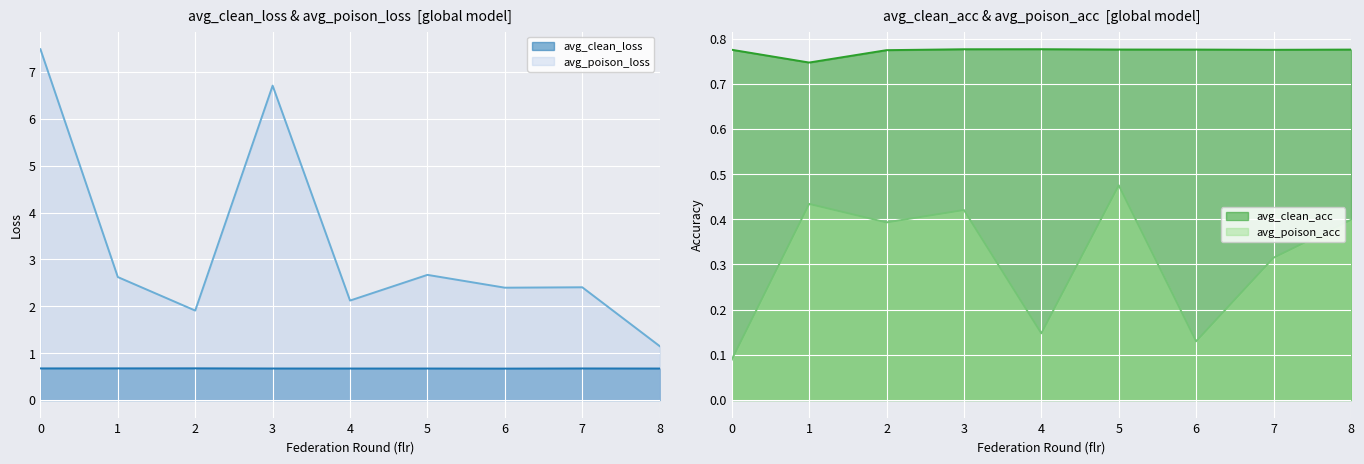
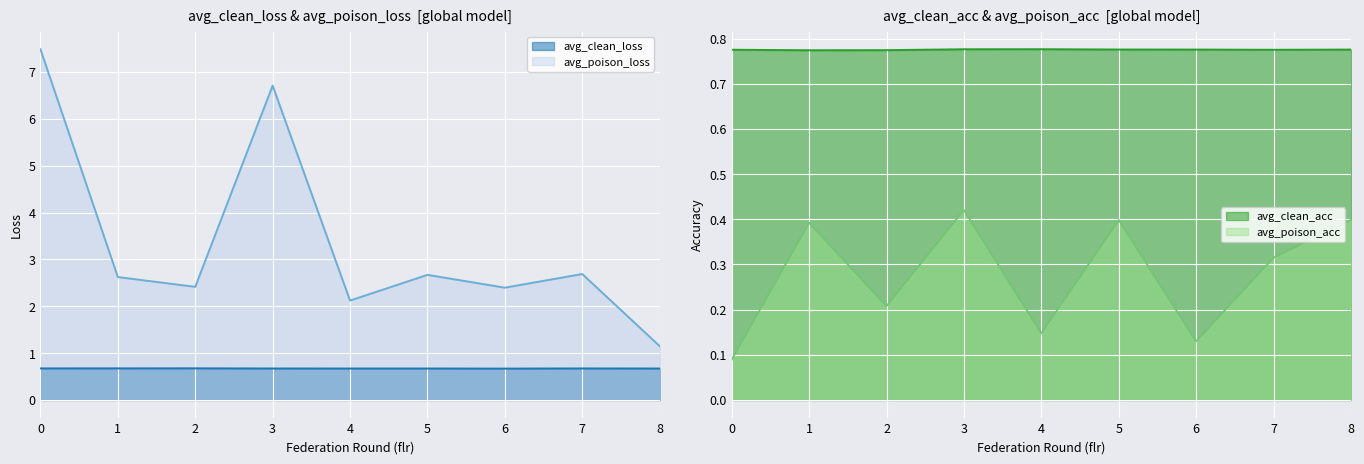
avg_clean_loss & avg_poison_loss [global model], avg_poison_loss, 2: 1.9 -> 2.4
avg_clean_loss & avg_poison_loss [global model], avg_poison_loss, 7: 2.4 -> 2.7
avg_clean_acc & avg_poison_acc [global model], avg_clean_acc, 1: 0.75 -> 0.77
avg_clean_acc & avg_poison_acc [global model], avg_poison_acc, 1: 0.43 -> 0.39
avg_clean_acc & avg_poison_acc [global model], avg_poison_acc, 2: 0.39 -> 0.21
avg_clean_acc & avg_poison_acc [global model], avg_poison_acc, 5: 0.48 -> 0.40
